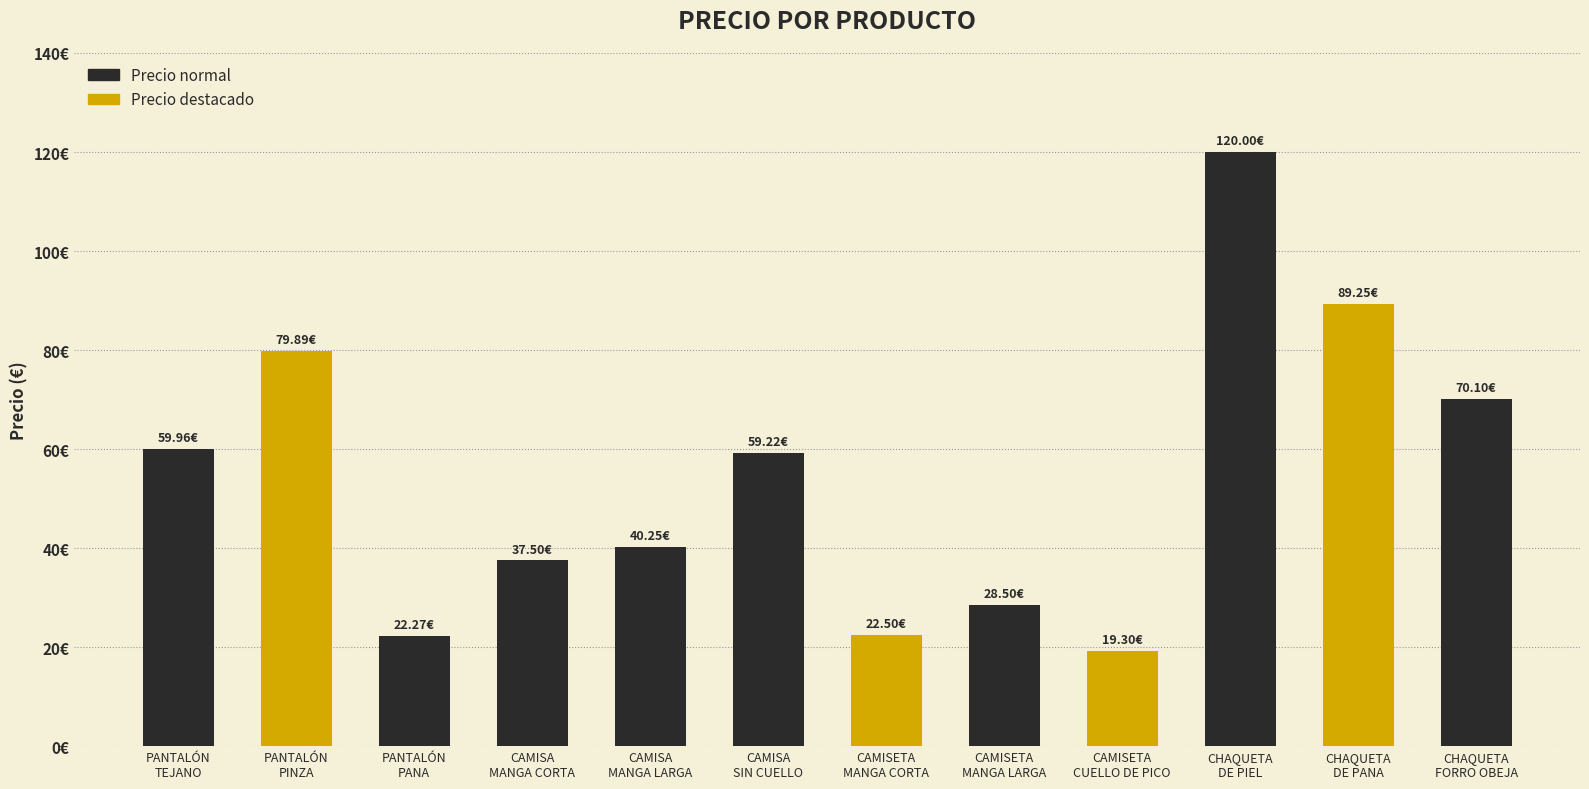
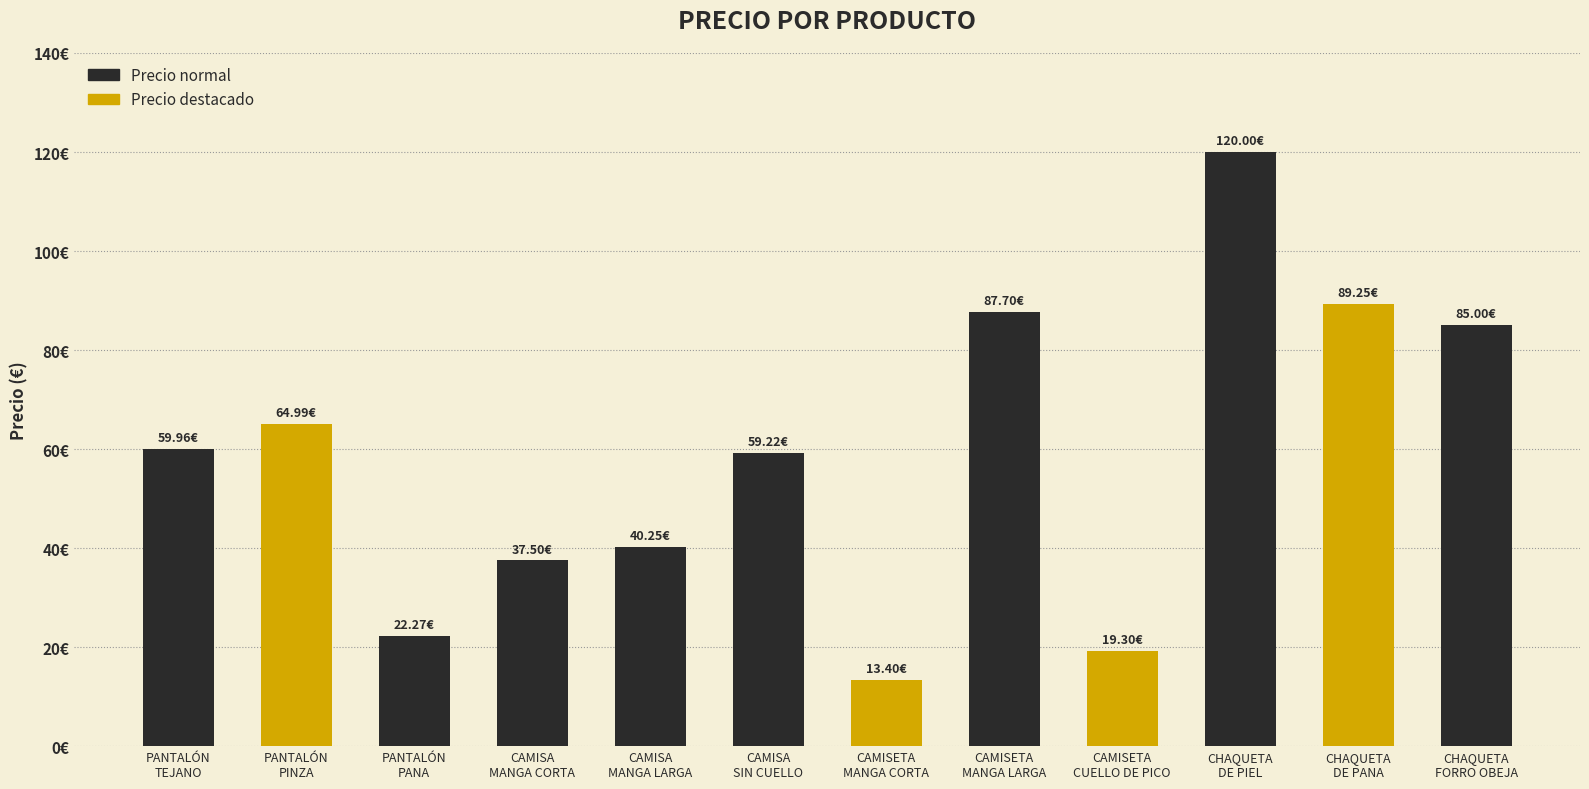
PANTALÓN PINZA: 79.89€ -> 64.99€
CAMISETA MANGA CORTA: 22.50€ -> 13.40€
CAMISETA MANGA LARGA: 28.50€ -> 87.70€
CHAQUETA FORRO OBEJA: 70.10€ -> 85.00€
